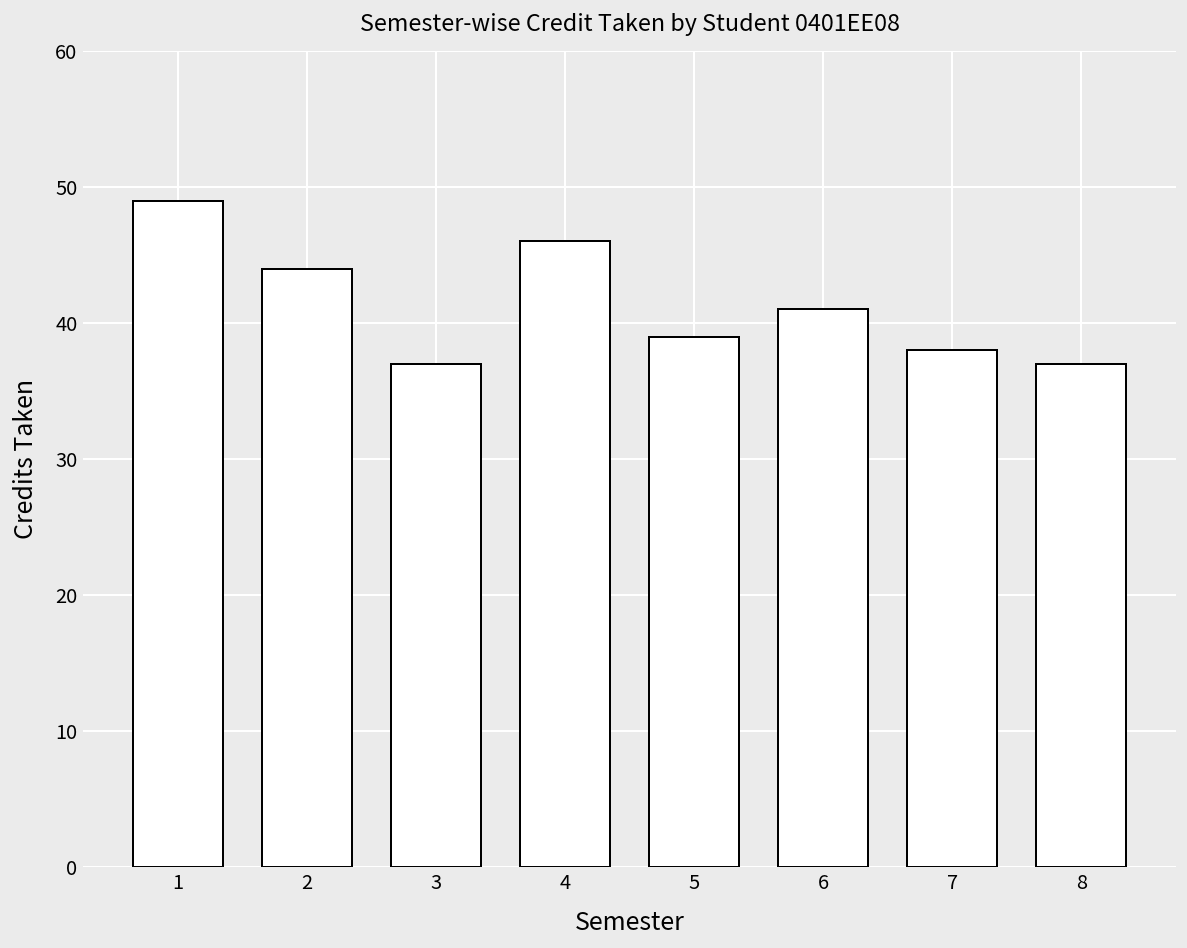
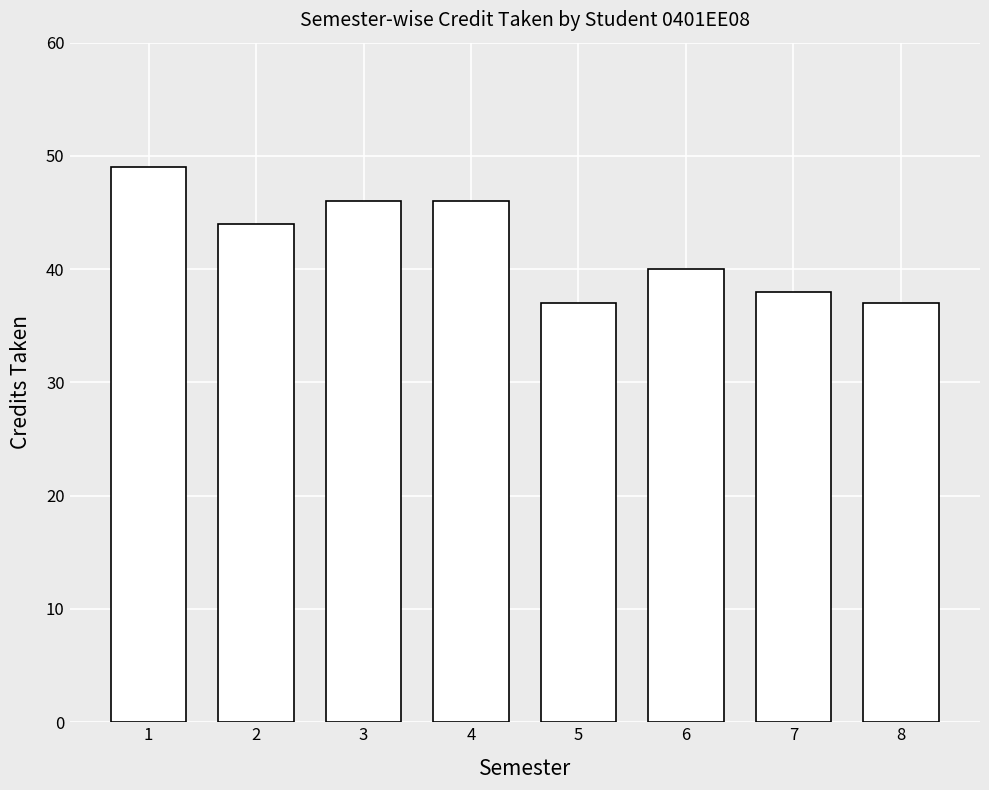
3: 37 -> 46
5: 39 -> 37
6: 41 -> 40
